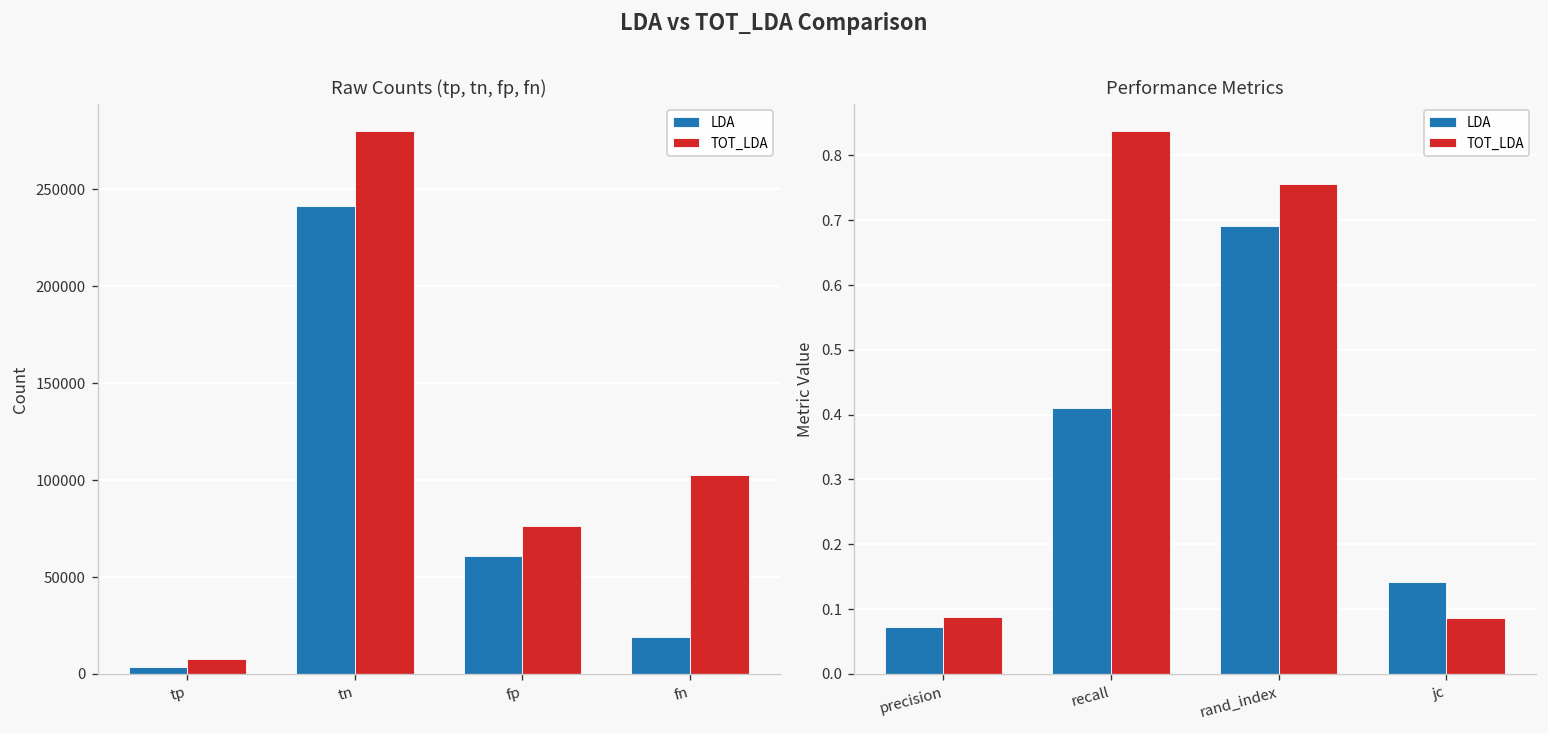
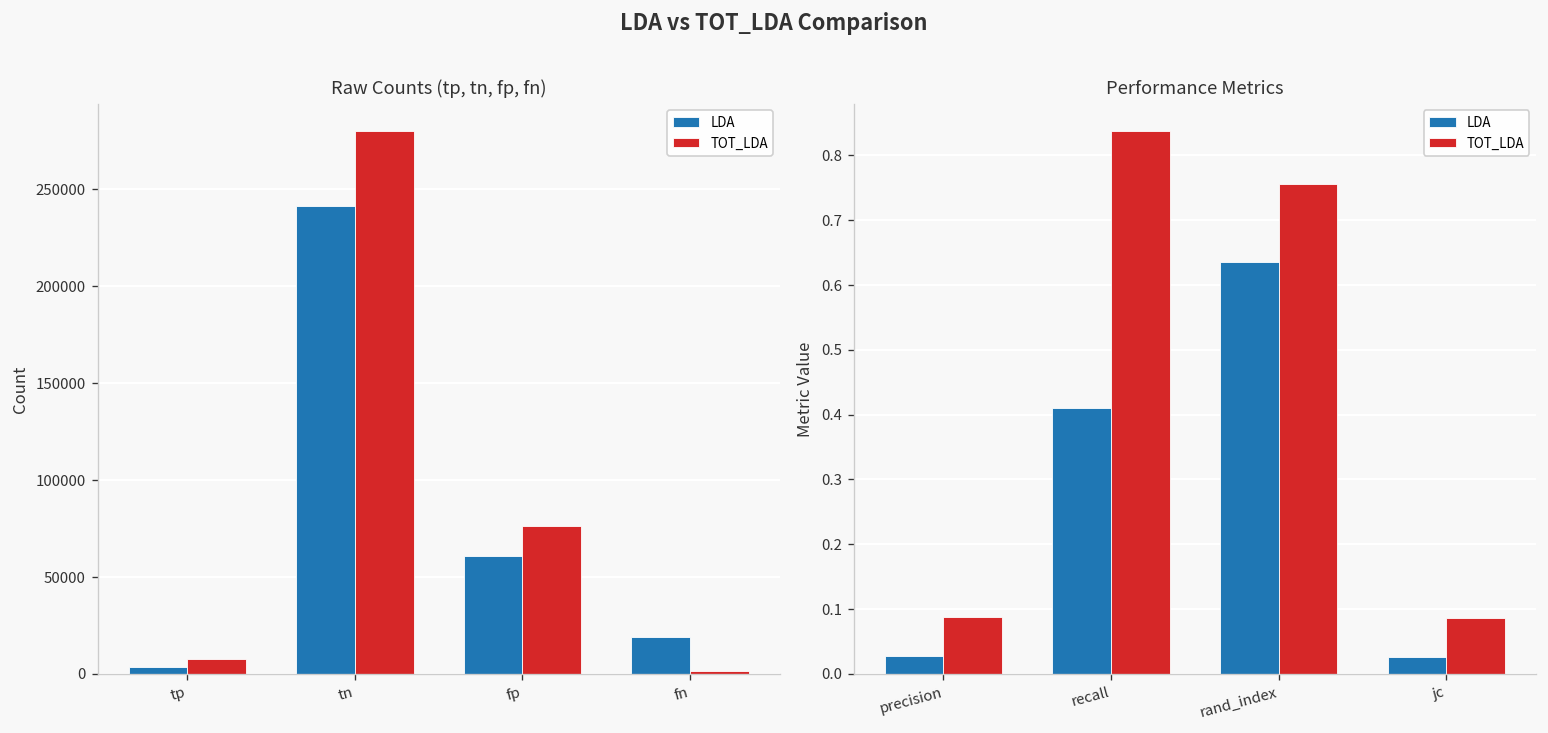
Raw Counts (tp, tn, fp, fn), TOT_LDA, fn: 103000 -> 1000
Performance Metrics, LDA, precision: 0.07 -> 0.03
Performance Metrics, LDA, rand_index: 0.69 -> 0.64
Performance Metrics, LDA, jc: 0.14 -> 0.03
